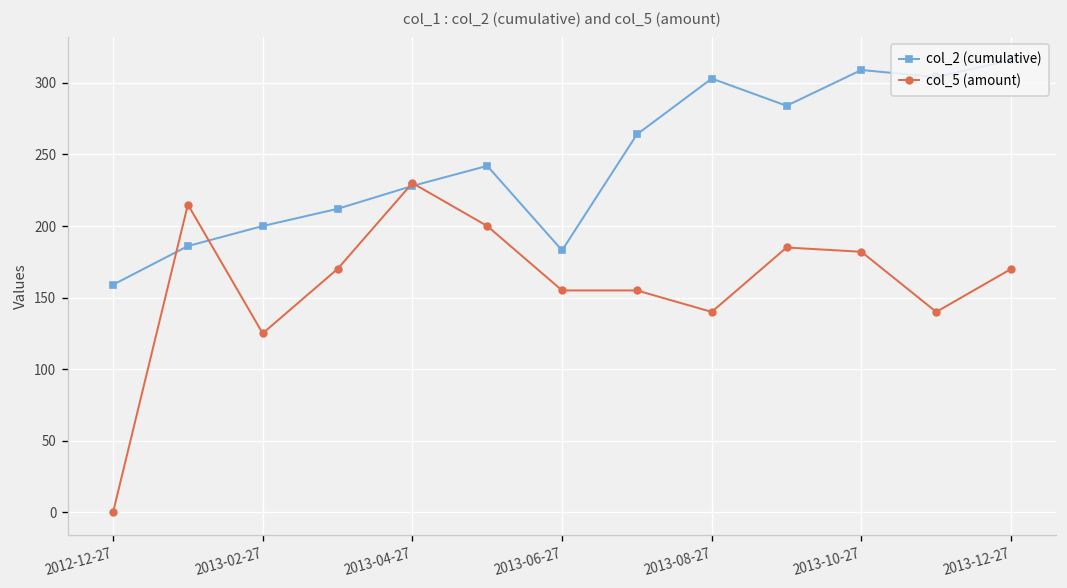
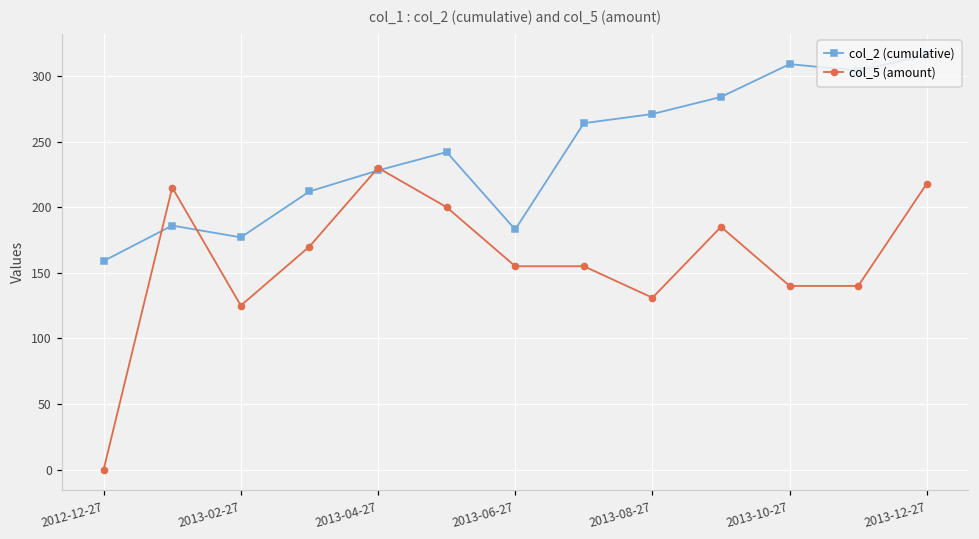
col_2 (cumulative), 2013-02-27: 200 -> 177
col_2 (cumulative), 2013-08-27: 303 -> 271
col_5 (amount), 2013-08-27: 140 -> 131
col_5 (amount), 2013-10-27: 182 -> 140
col_5 (amount), 2013-12-27: 170 -> 218
